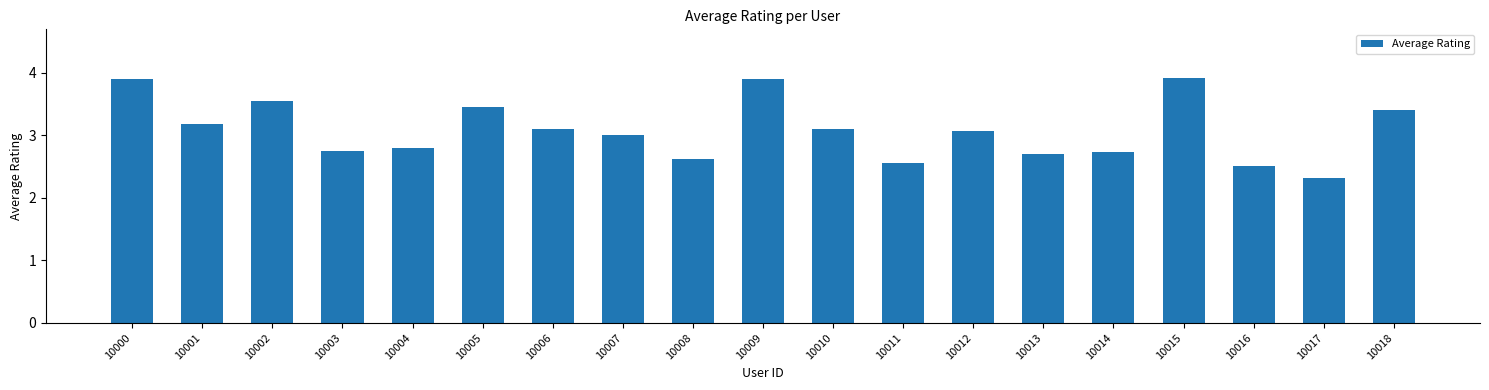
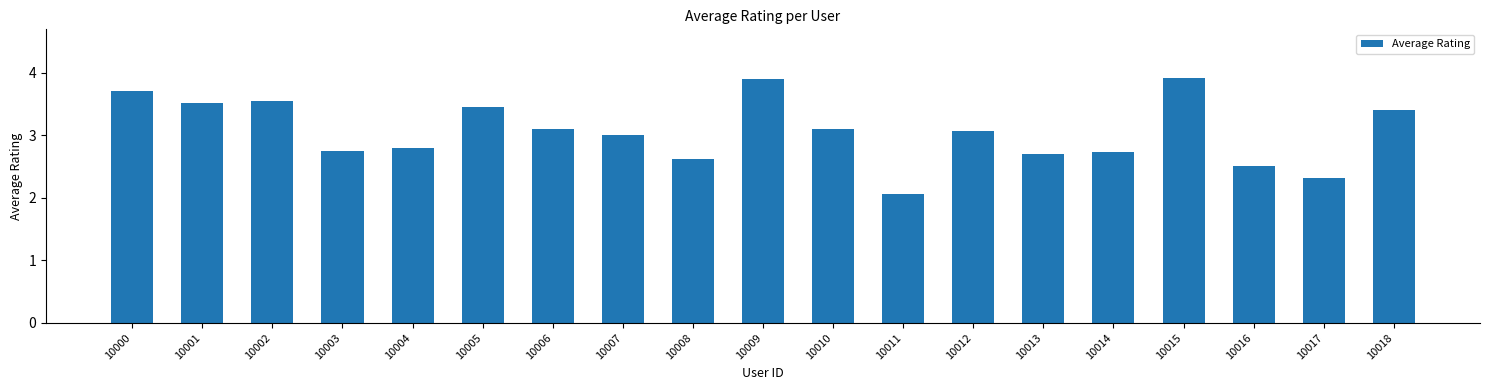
10000: 3.9 -> 3.7
10001: 3.2 -> 3.5
10011: 2.6 -> 2.1
